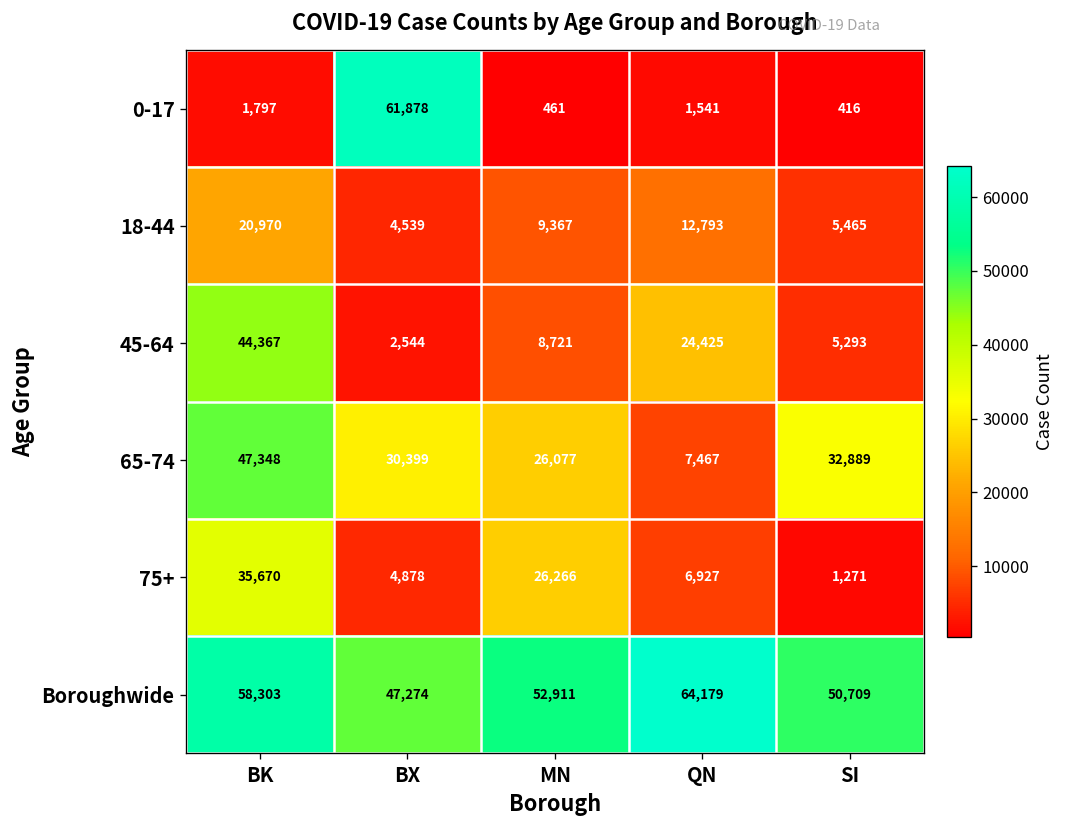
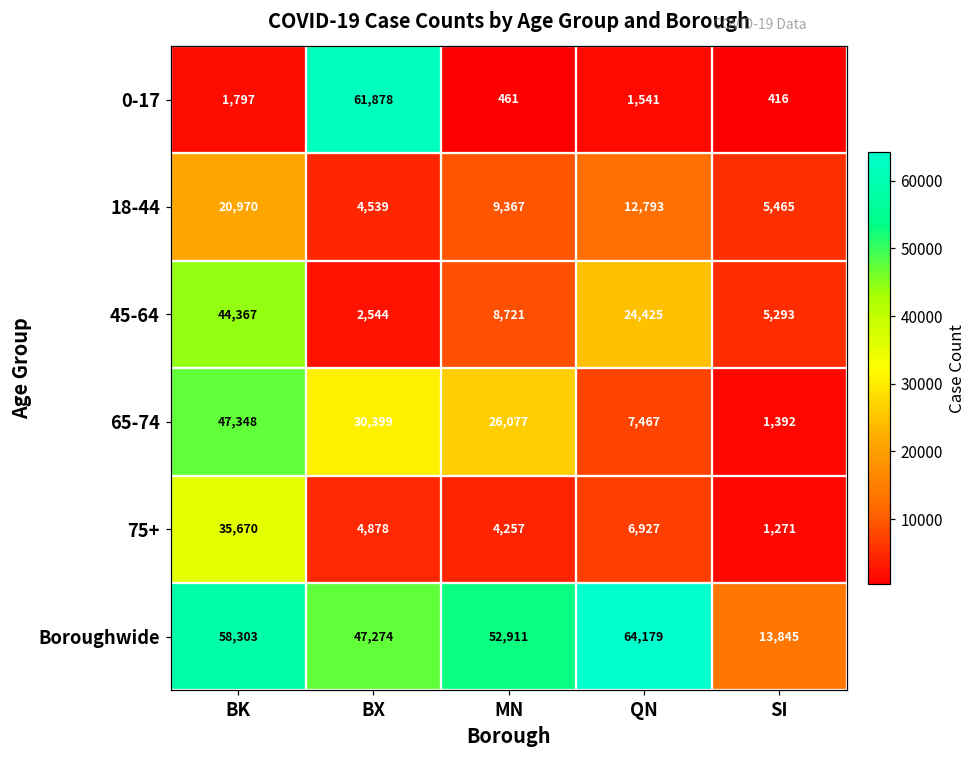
65-74, SI: 32,889 -> 1,392
75+, MN: 26,266 -> 4,257
Boroughwide, SI: 50,709 -> 13,845
